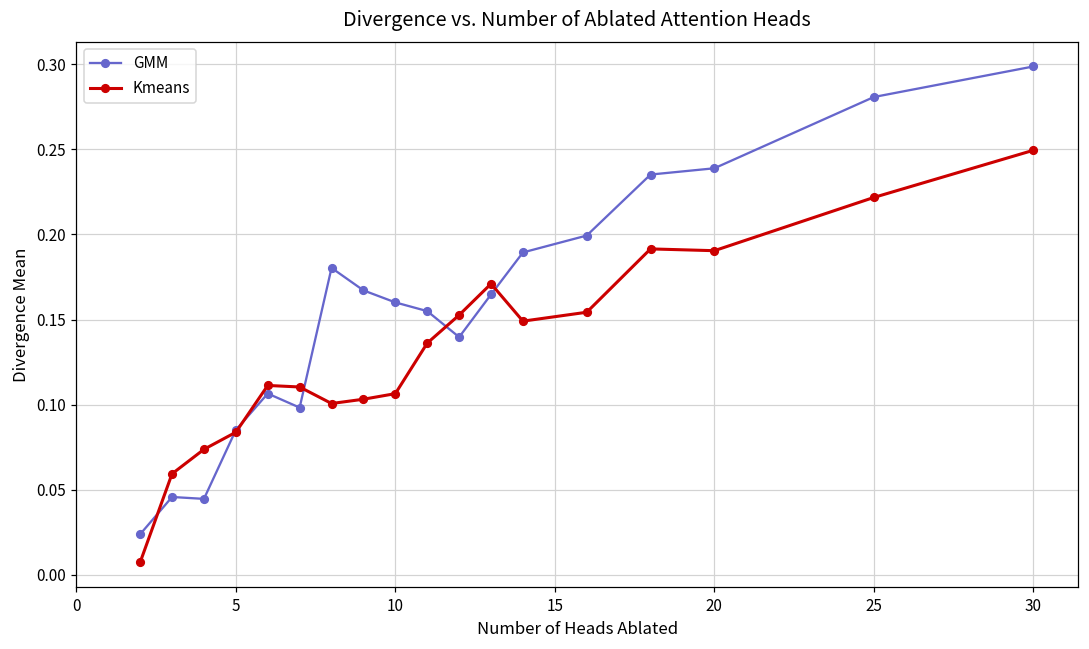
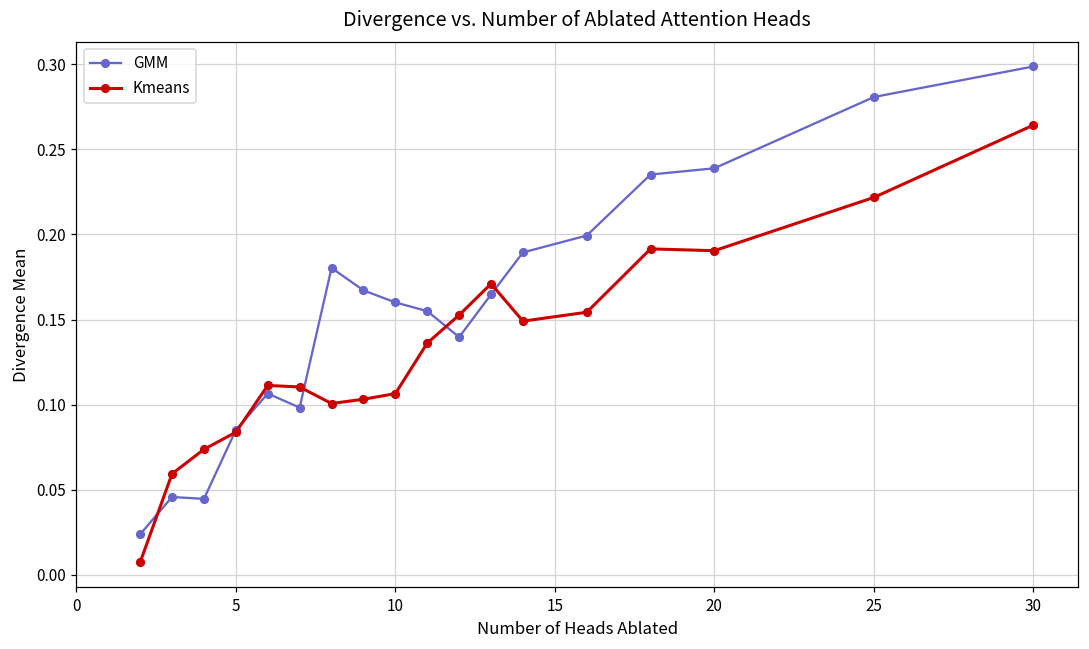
Kmeans, 30: 0.249 -> 0.264
